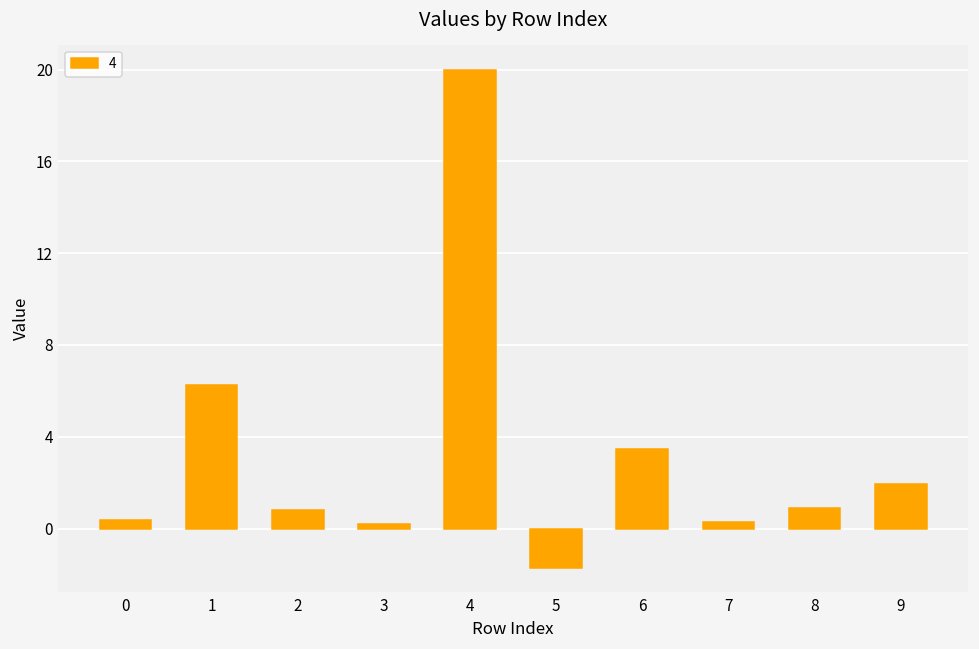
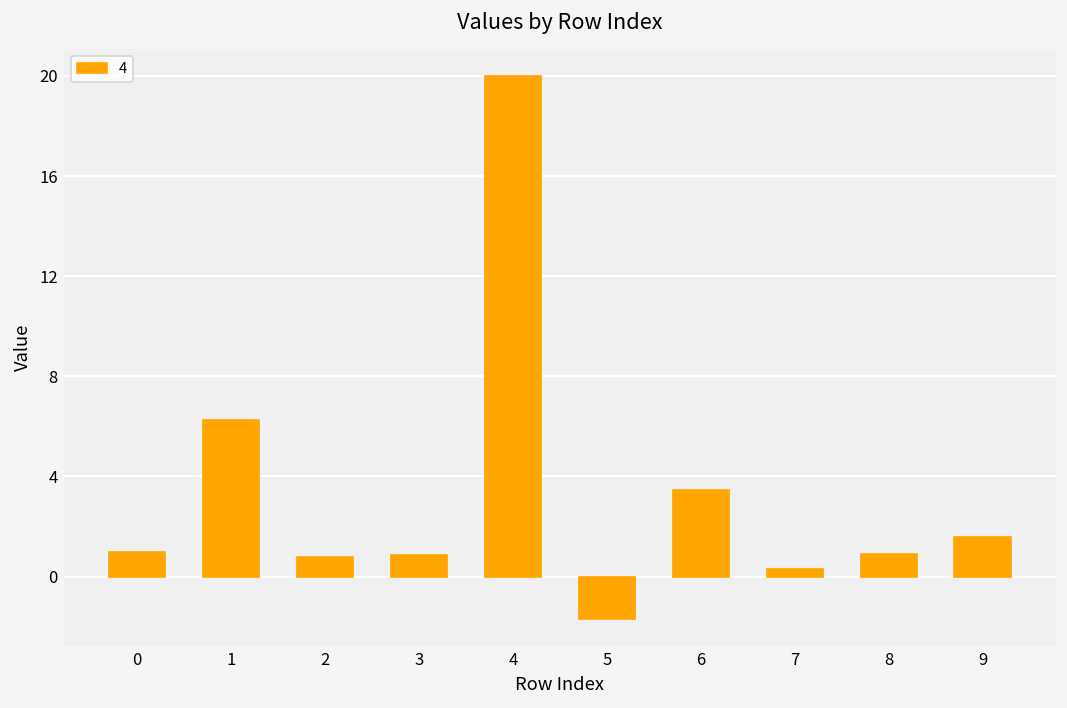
0: 0.4 -> 1.0
3: 0.2 -> 0.9
9: 2.0 -> 1.6
